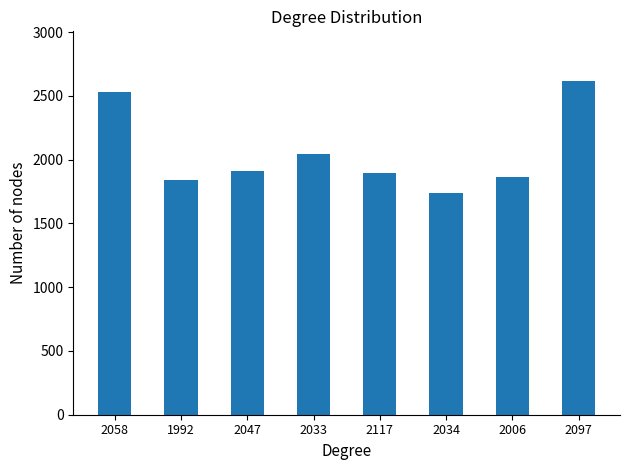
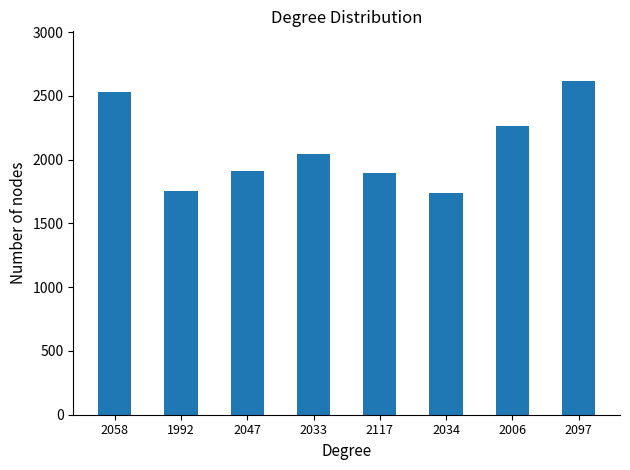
1992: 1840 -> 1750
2006: 1860 -> 2270
